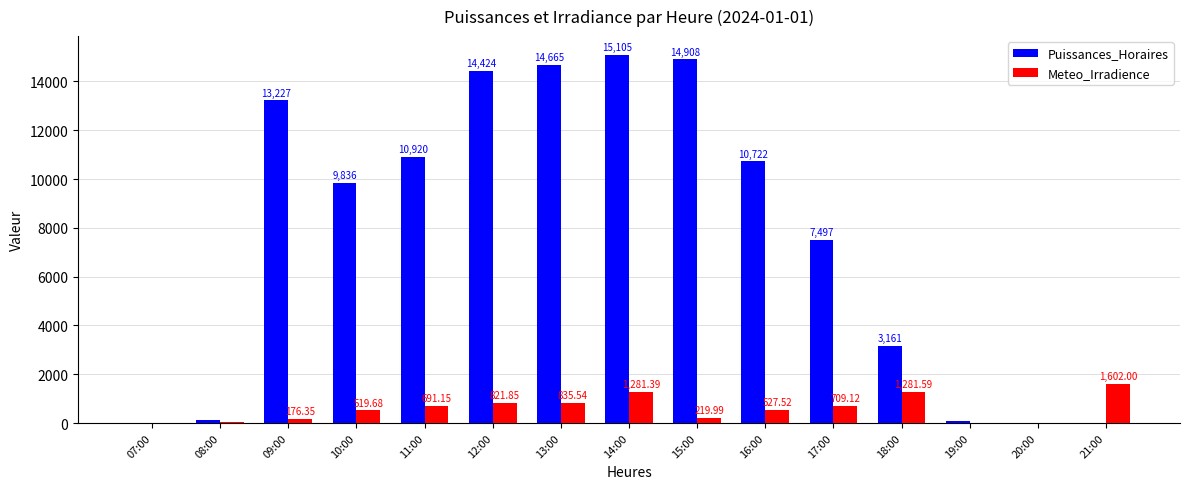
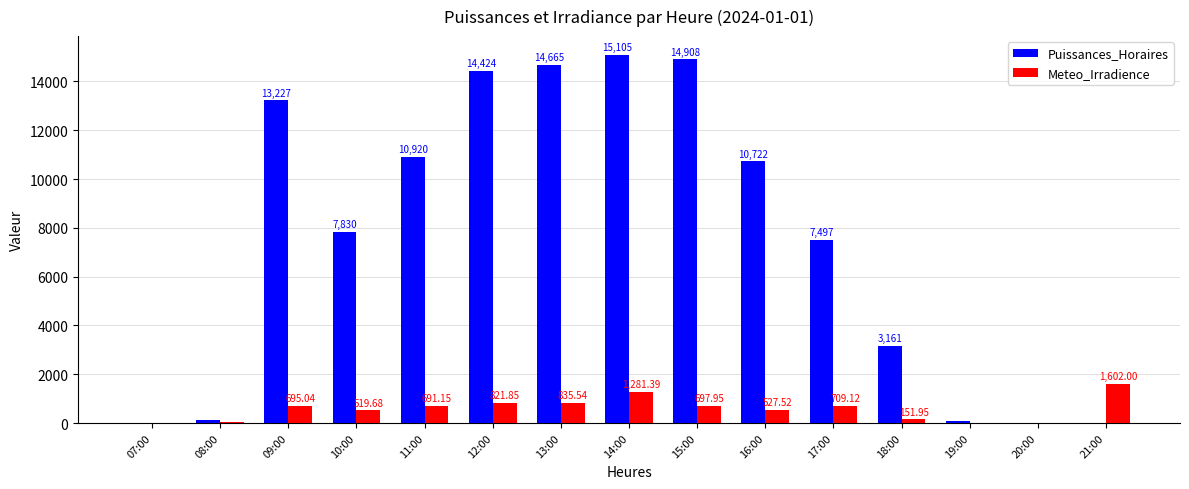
Meteo_Irradience, 09:00: 176.35 -> 695.04
Puissances_Horaires, 10:00: 9,836 -> 7,830
Meteo_Irradience, 15:00: 219.99 -> 697.95
Meteo_Irradience, 18:00: 1,281.59 -> 151.95
